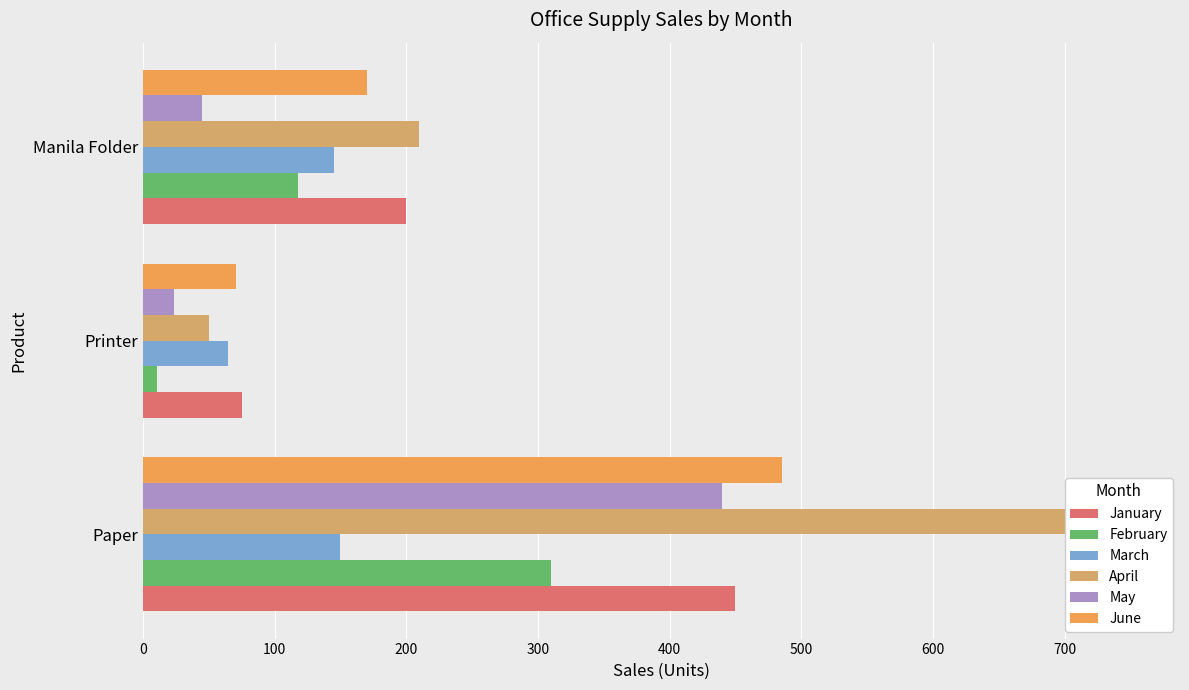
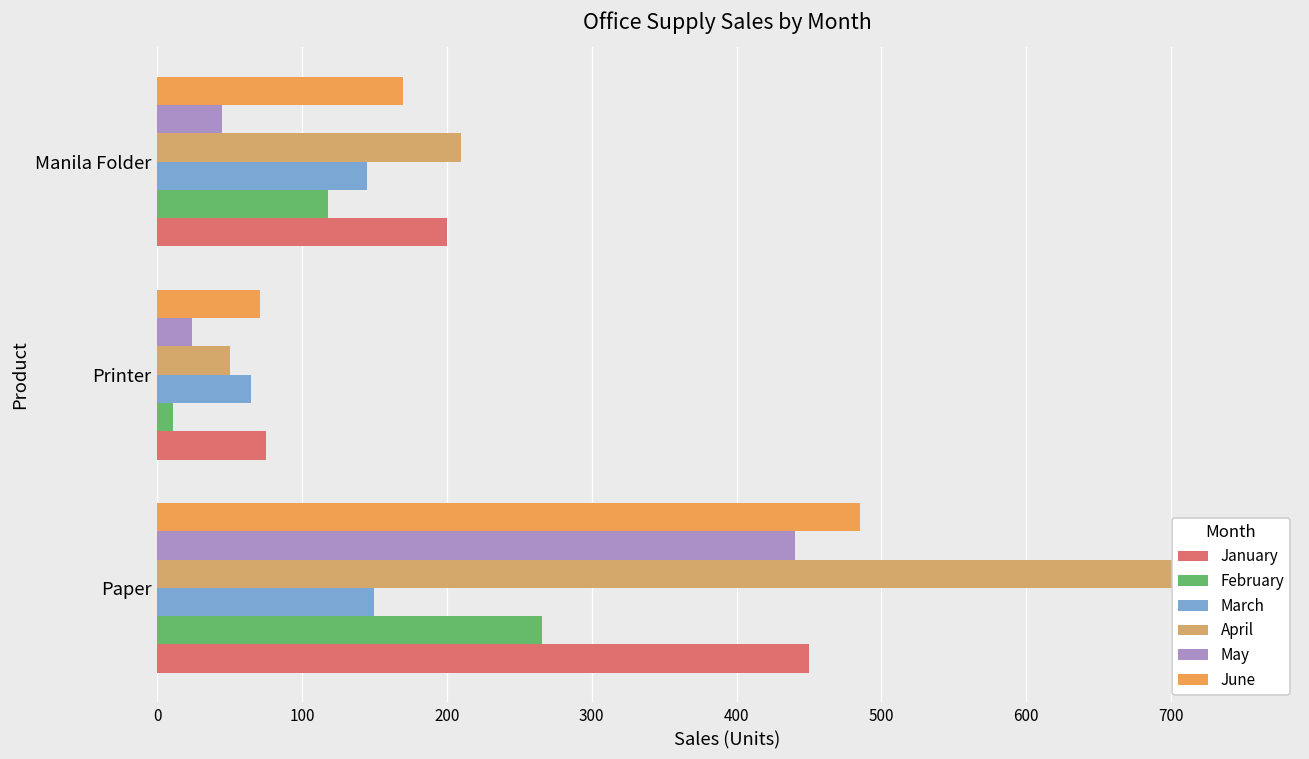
February, Paper: 310 -> 266
